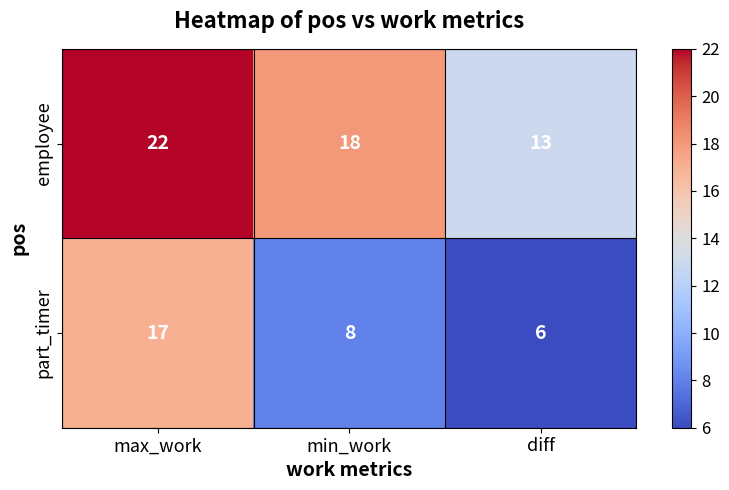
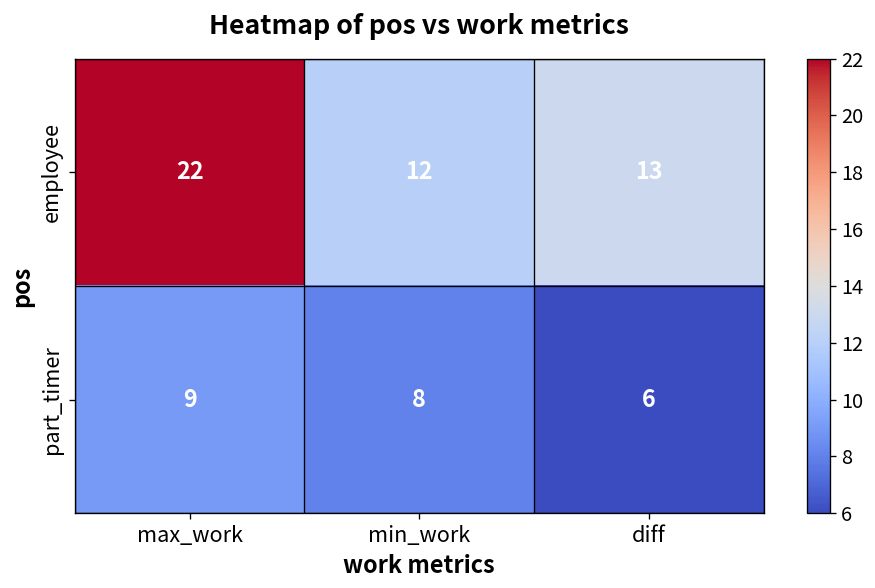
employee, min_work: 18 -> 12
part_timer, max_work: 17 -> 9
